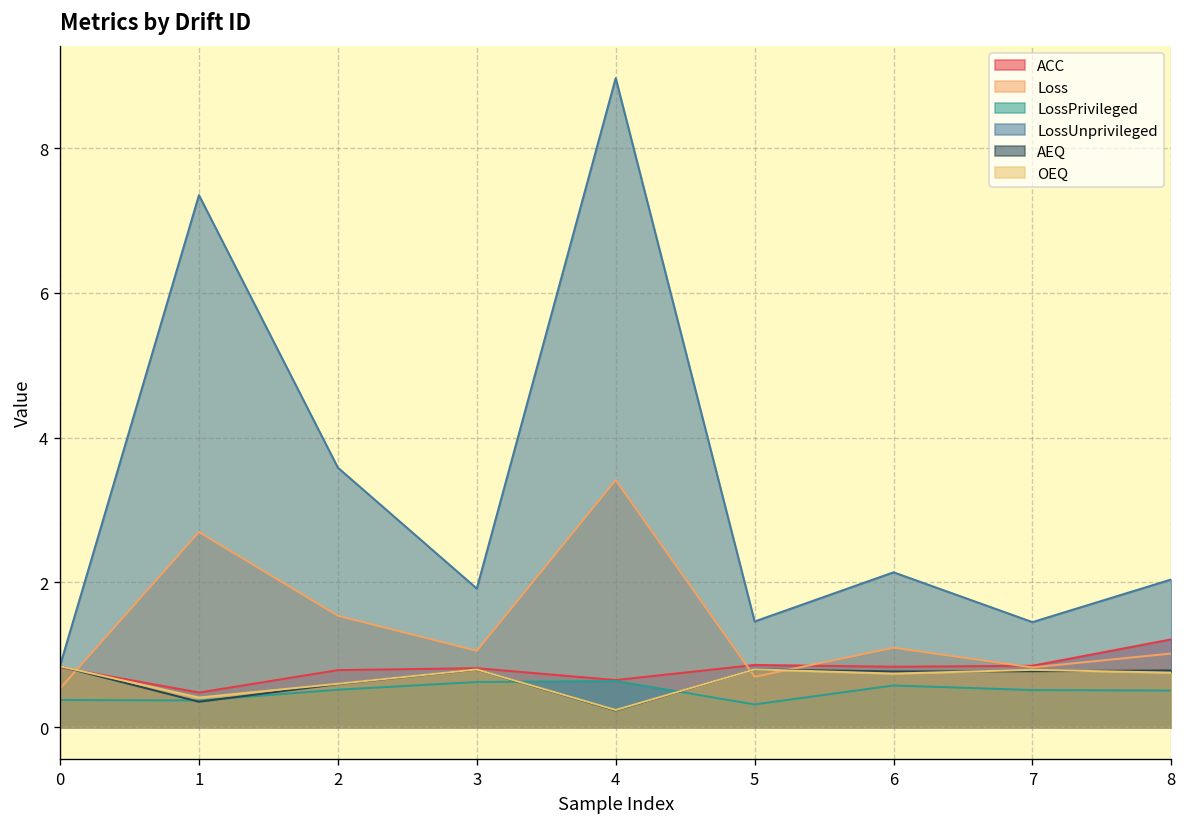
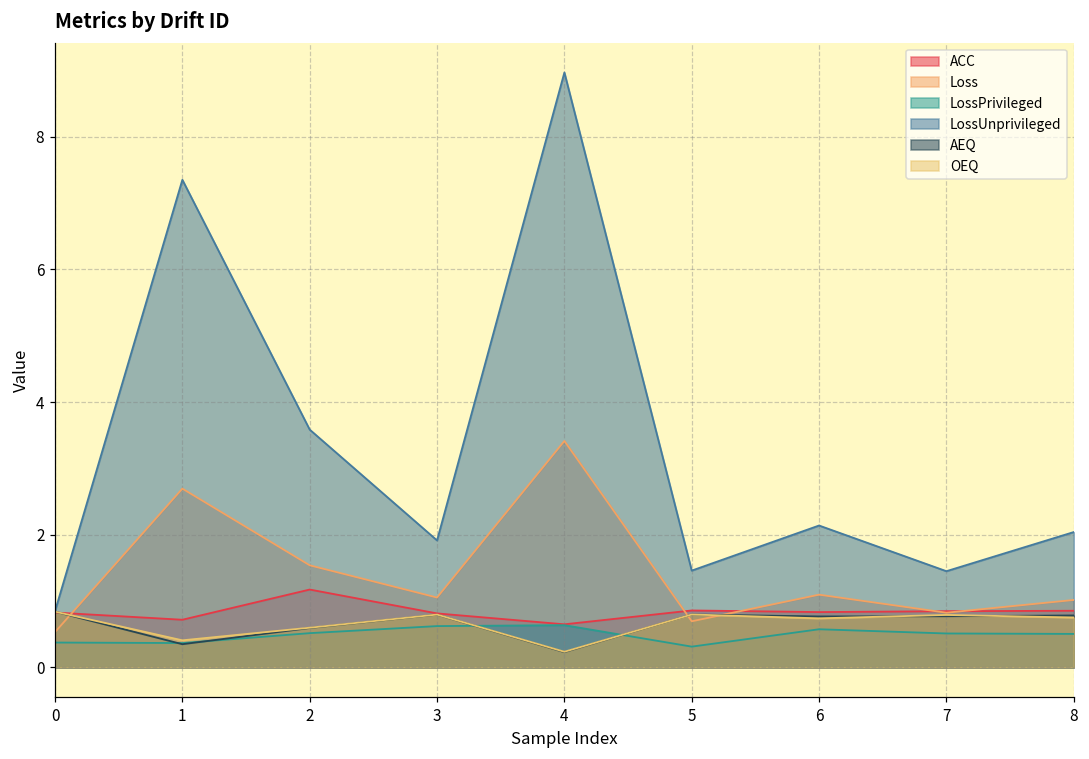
ACC, 1: 0.5 -> 0.7
ACC, 2: 0.8 -> 1.2
ACC, 8: 1.2 -> 0.9
